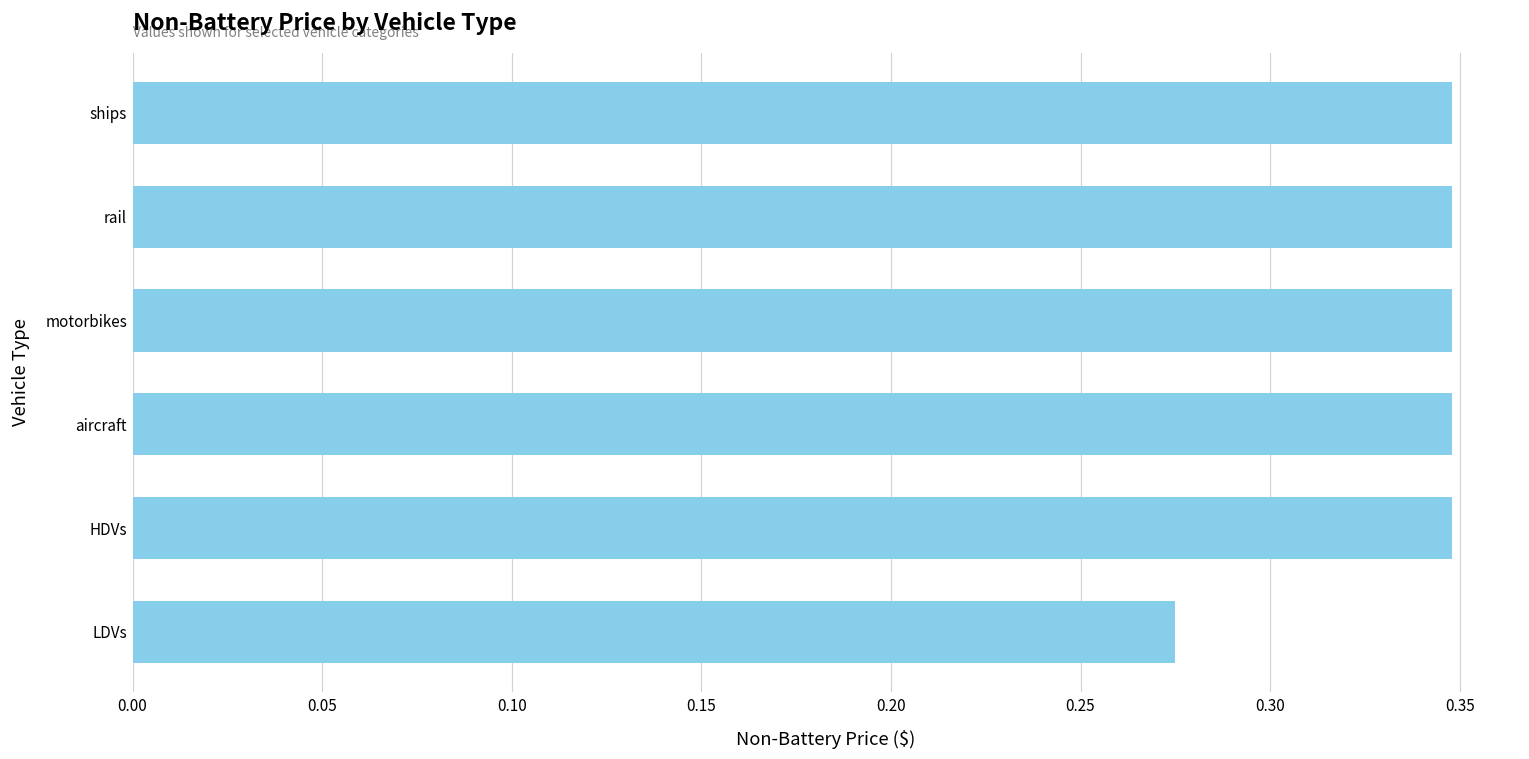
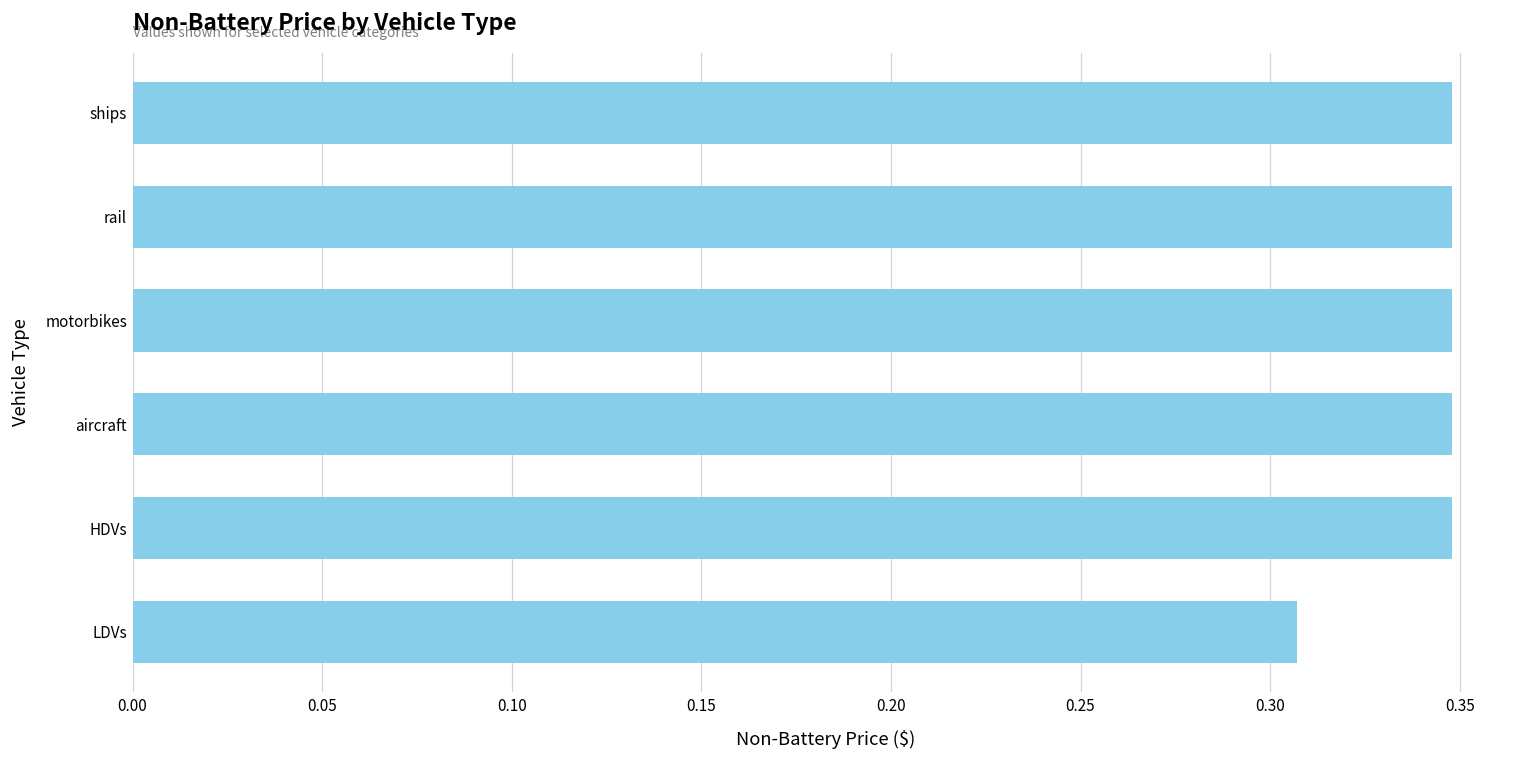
LDVs: 0.275 -> 0.307
